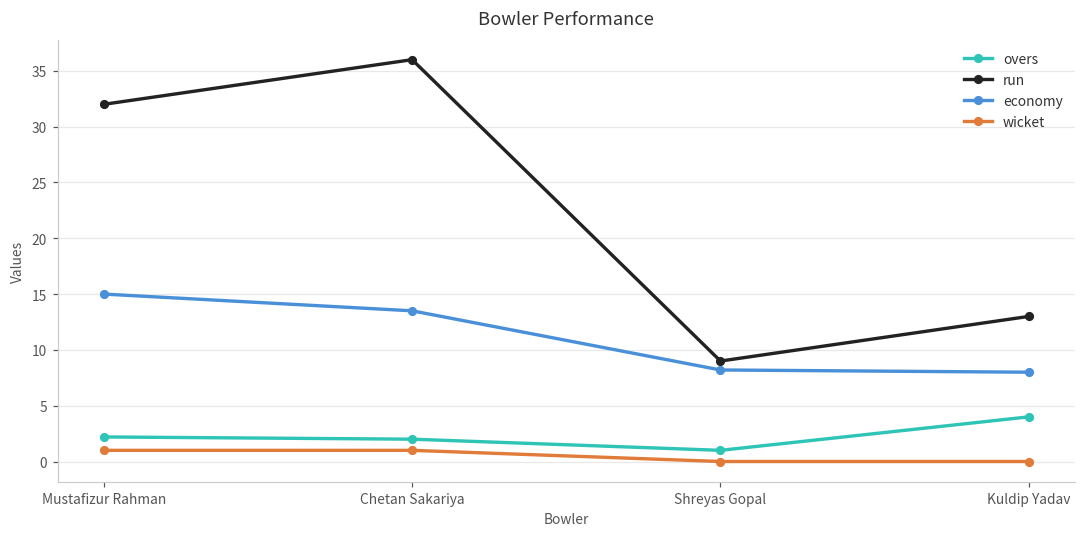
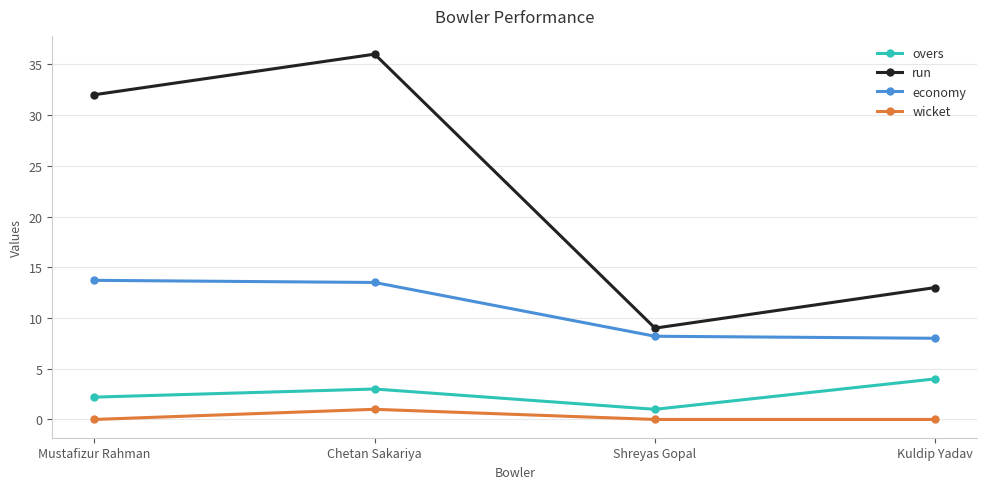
economy, Mustafizur Rahman: 15.0 -> 13.7
wicket, Mustafizur Rahman: 1 -> 0
overs, Chetan Sakariya: 2 -> 3
